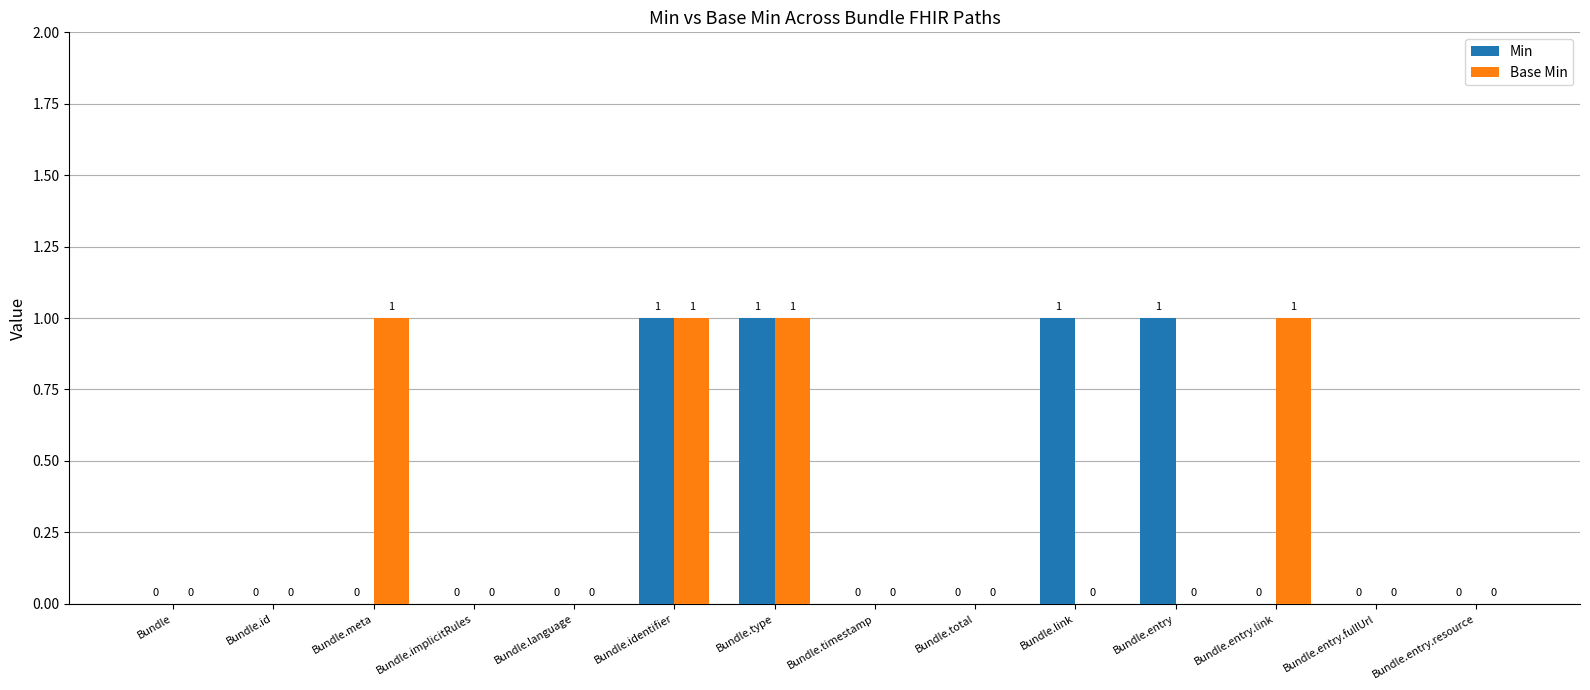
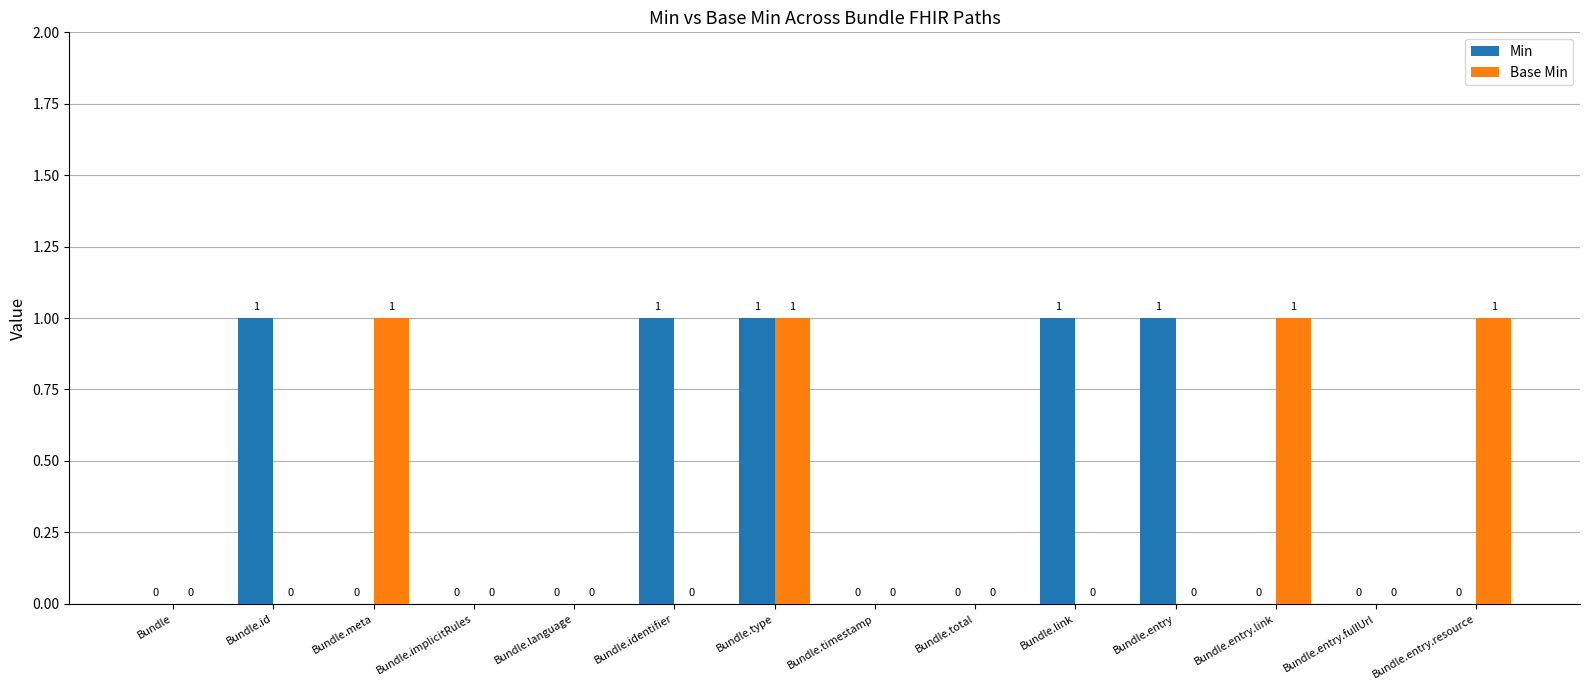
Min, Bundle.id: 0 -> 1
Base Min, Bundle.identifier: 1 -> 0
Base Min, Bundle.entry.resource: 0 -> 1
